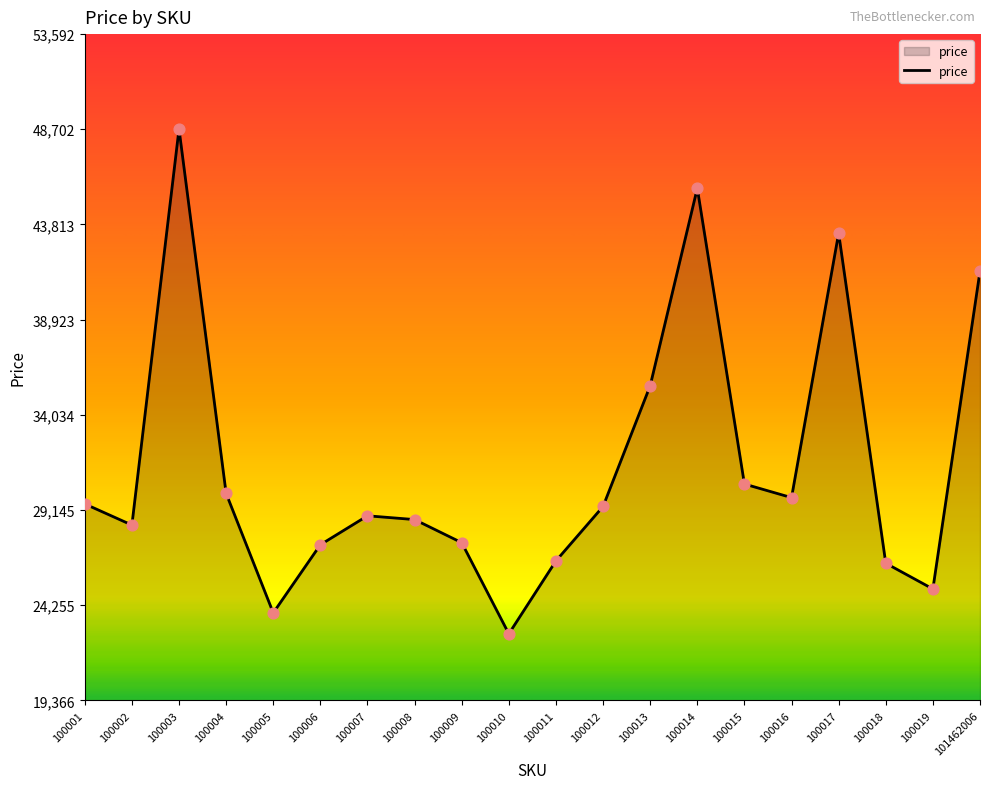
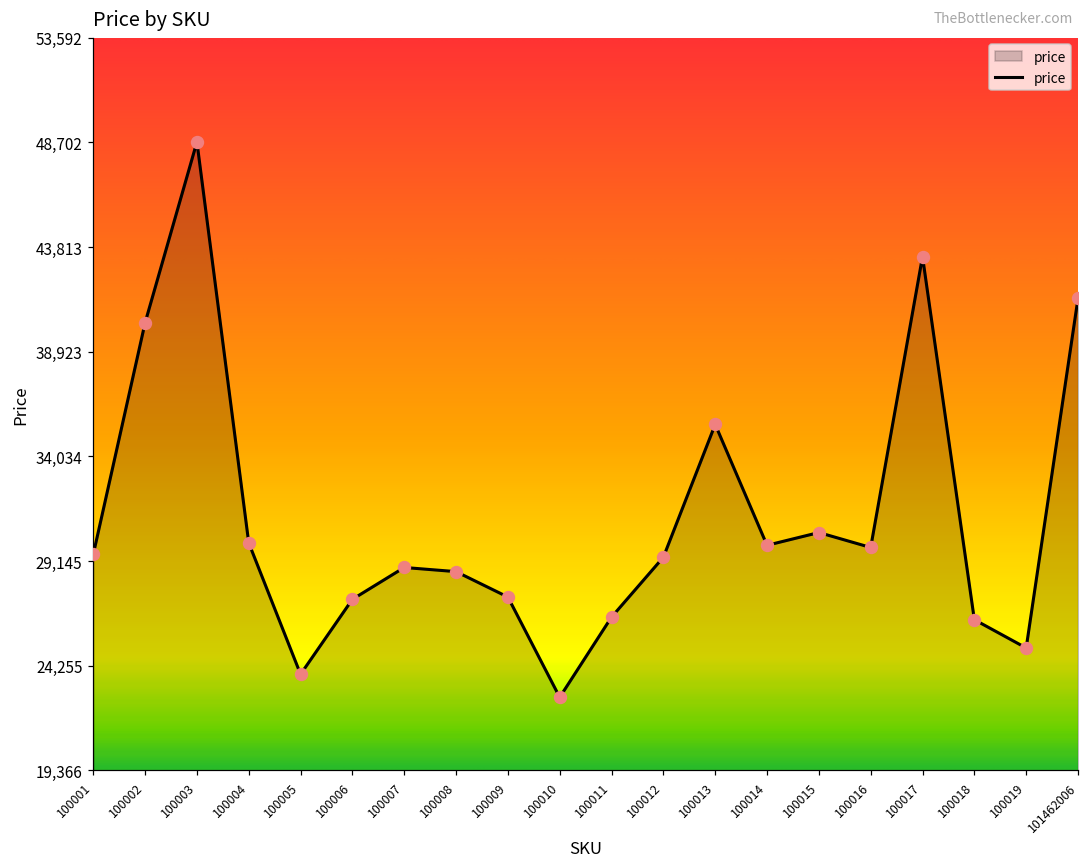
100002: 28,400 -> 40,300
100014: 45,700 -> 29,900
